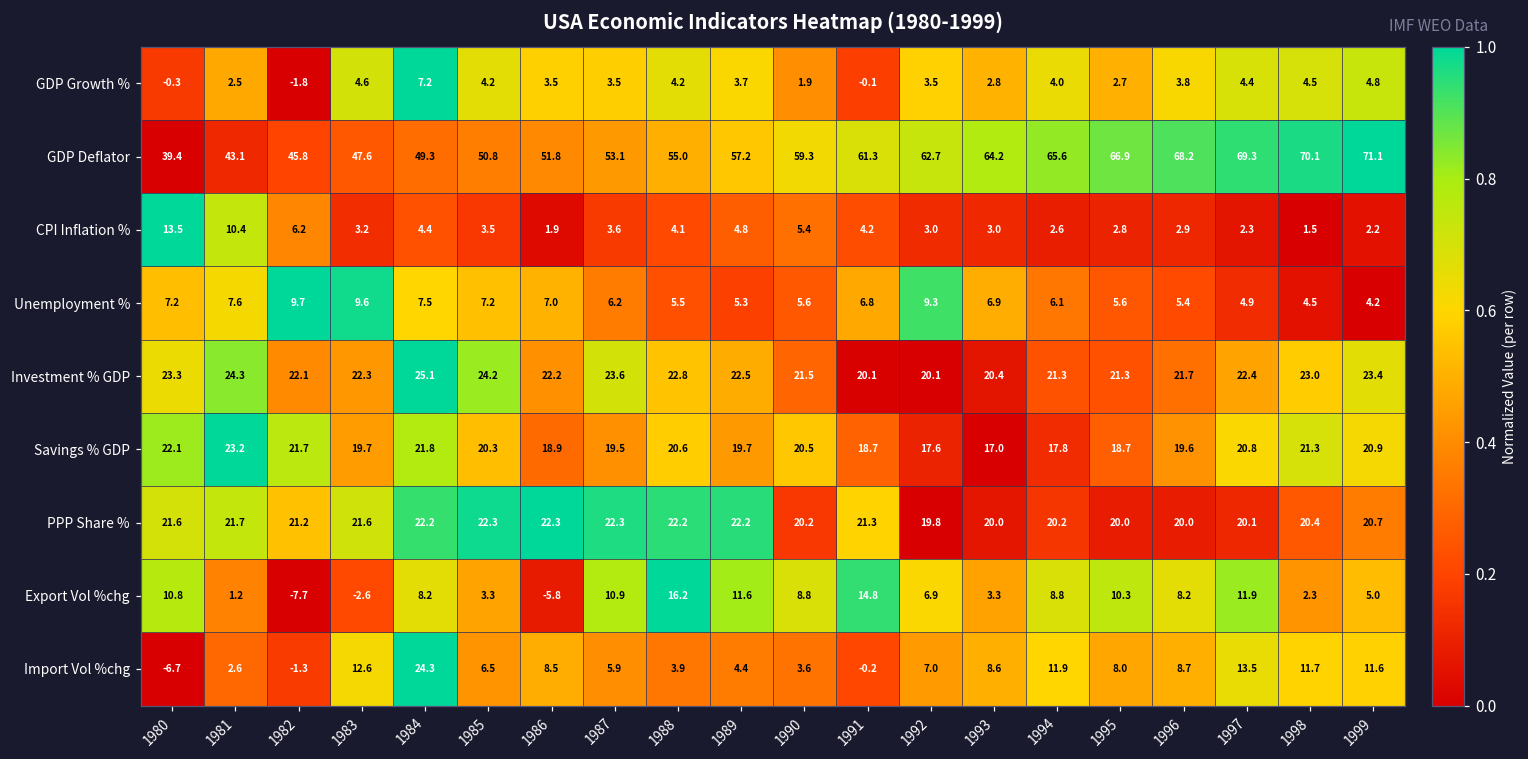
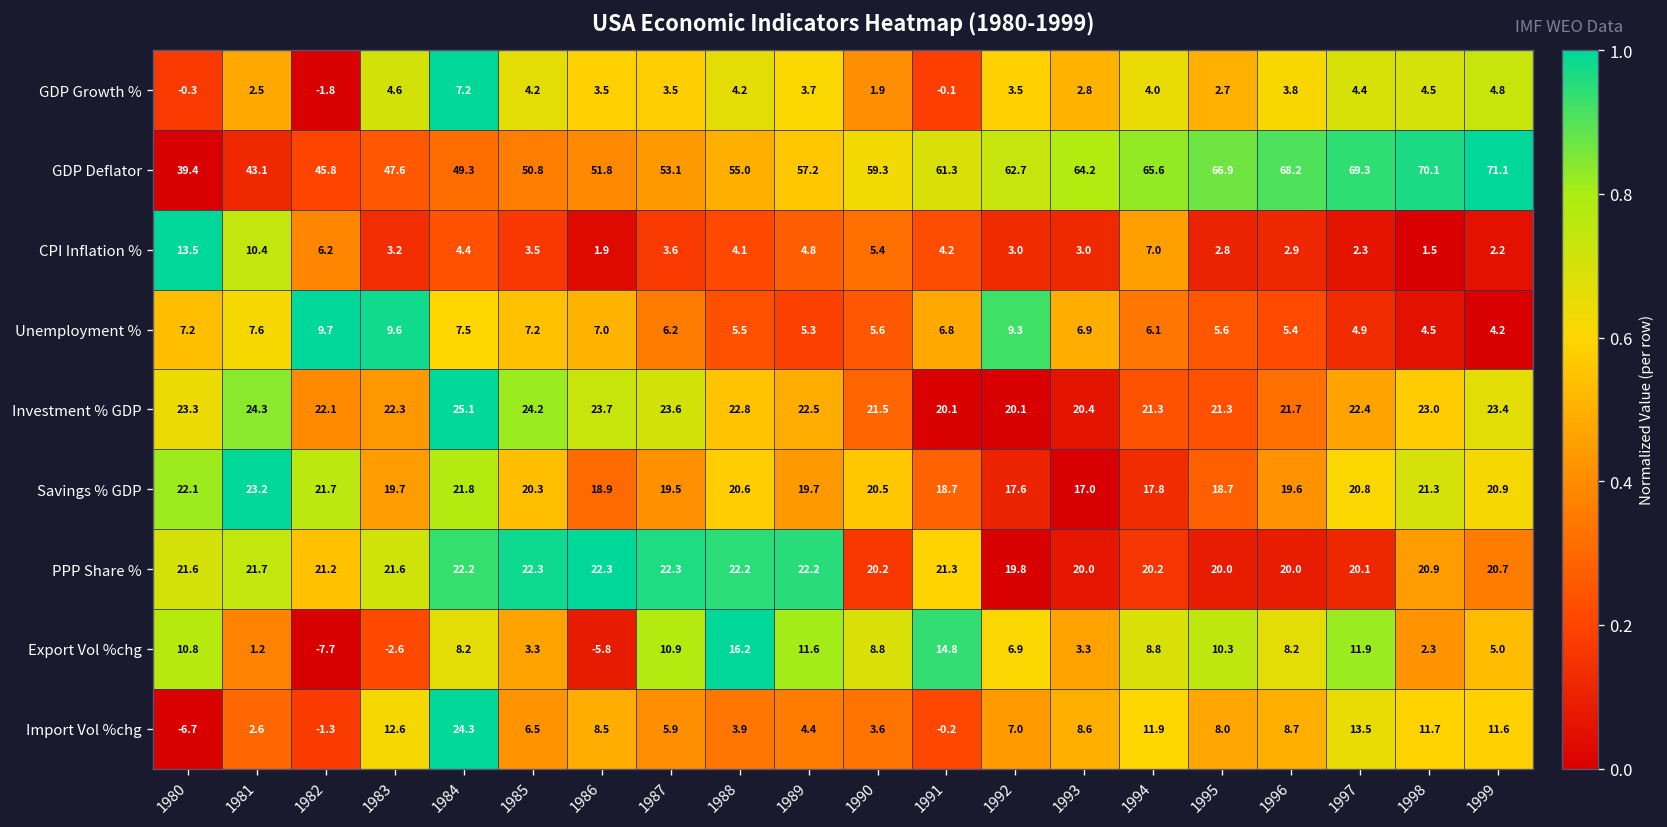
CPI Inflation %, 1994: 2.6 -> 7.0
Investment % GDP, 1986: 22.2 -> 23.7
PPP Share %, 1998: 20.4 -> 20.9
